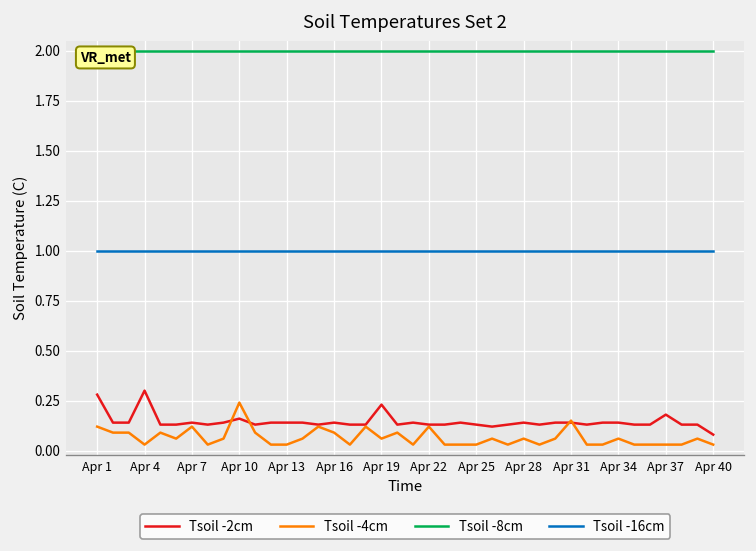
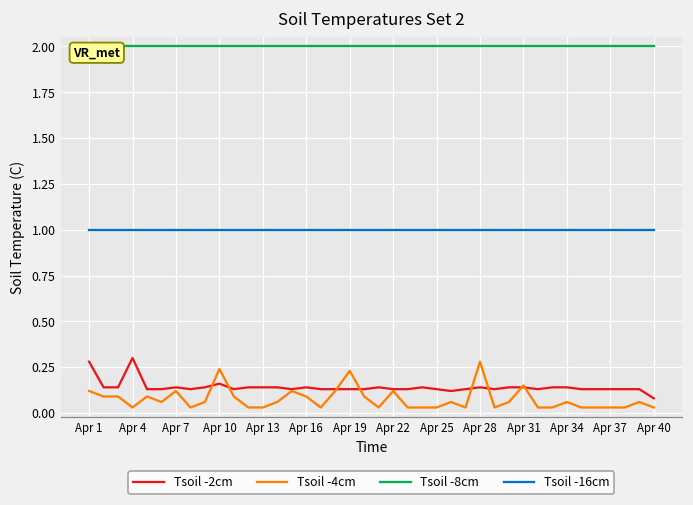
Tsoil -2cm, Apr 19: 0.23 -> 0.13
Tsoil -4cm, Apr 19: 0.06 -> 0.23
Tsoil -4cm, Apr 28: 0.06 -> 0.28
Tsoil -2cm, Apr 37: 0.18 -> 0.13
